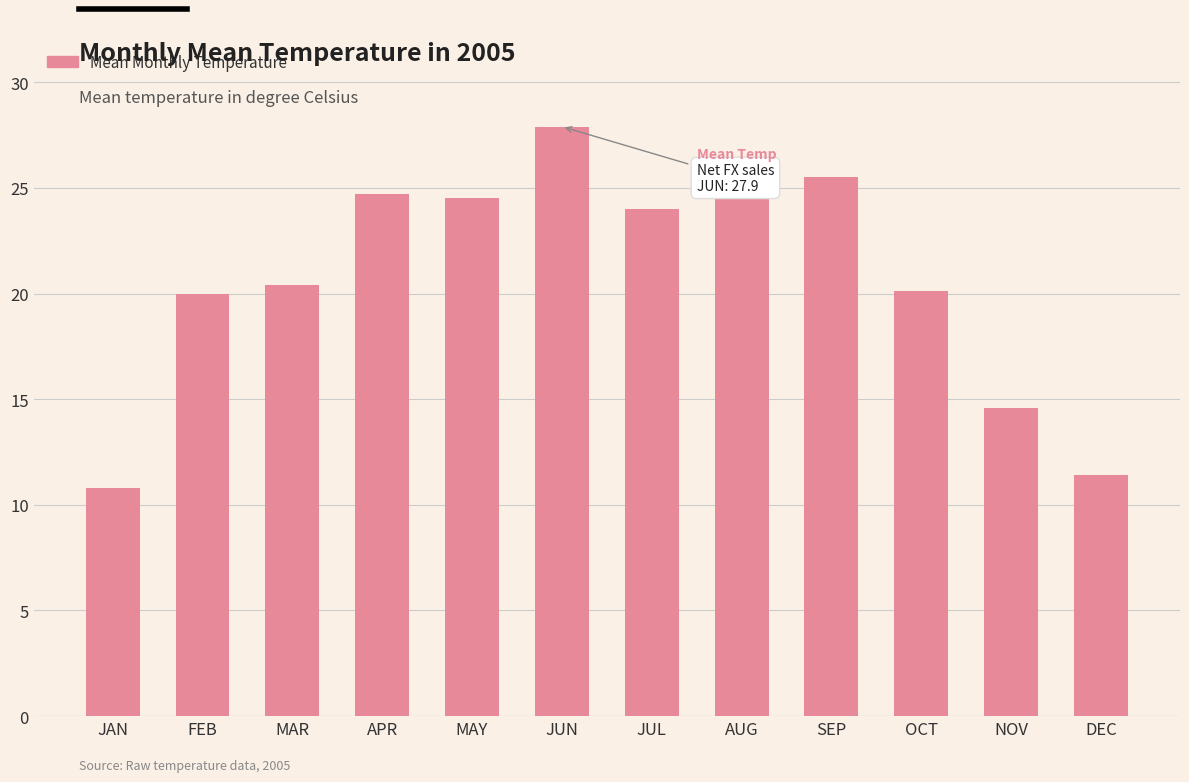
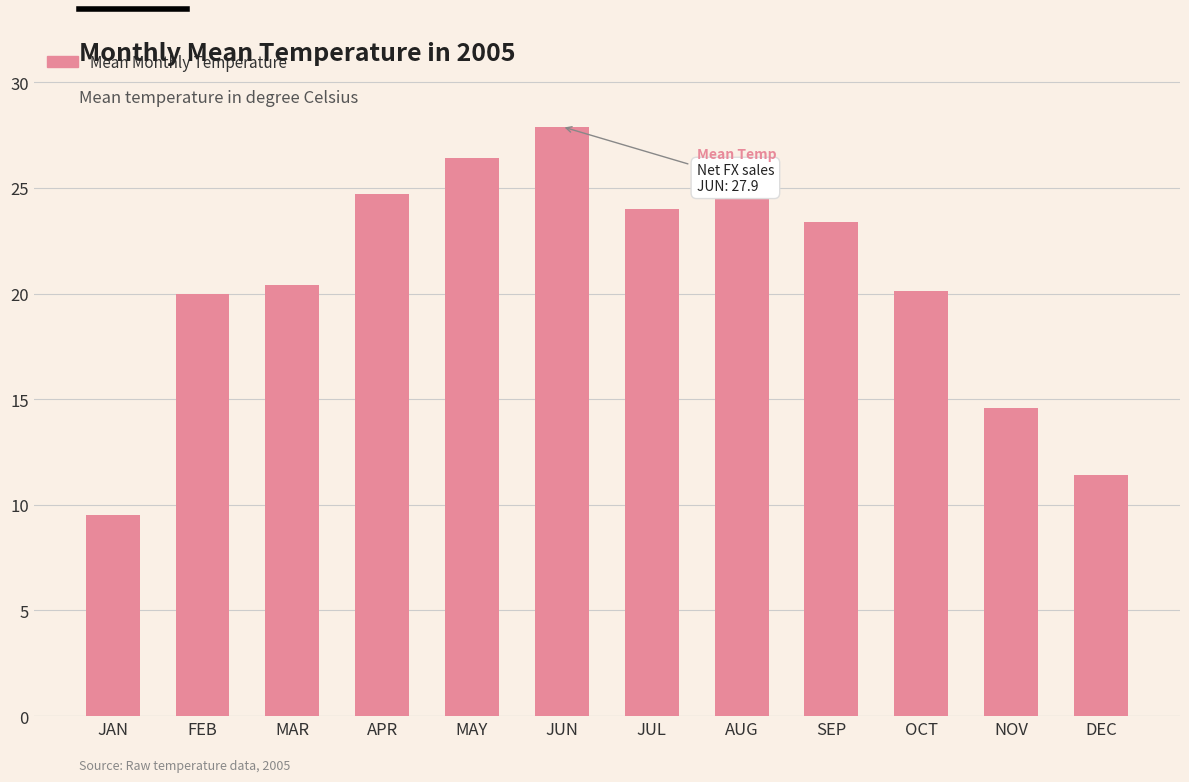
JAN: 10.8 -> 9.5
MAY: 24.5 -> 26.4
SEP: 25.5 -> 23.4
